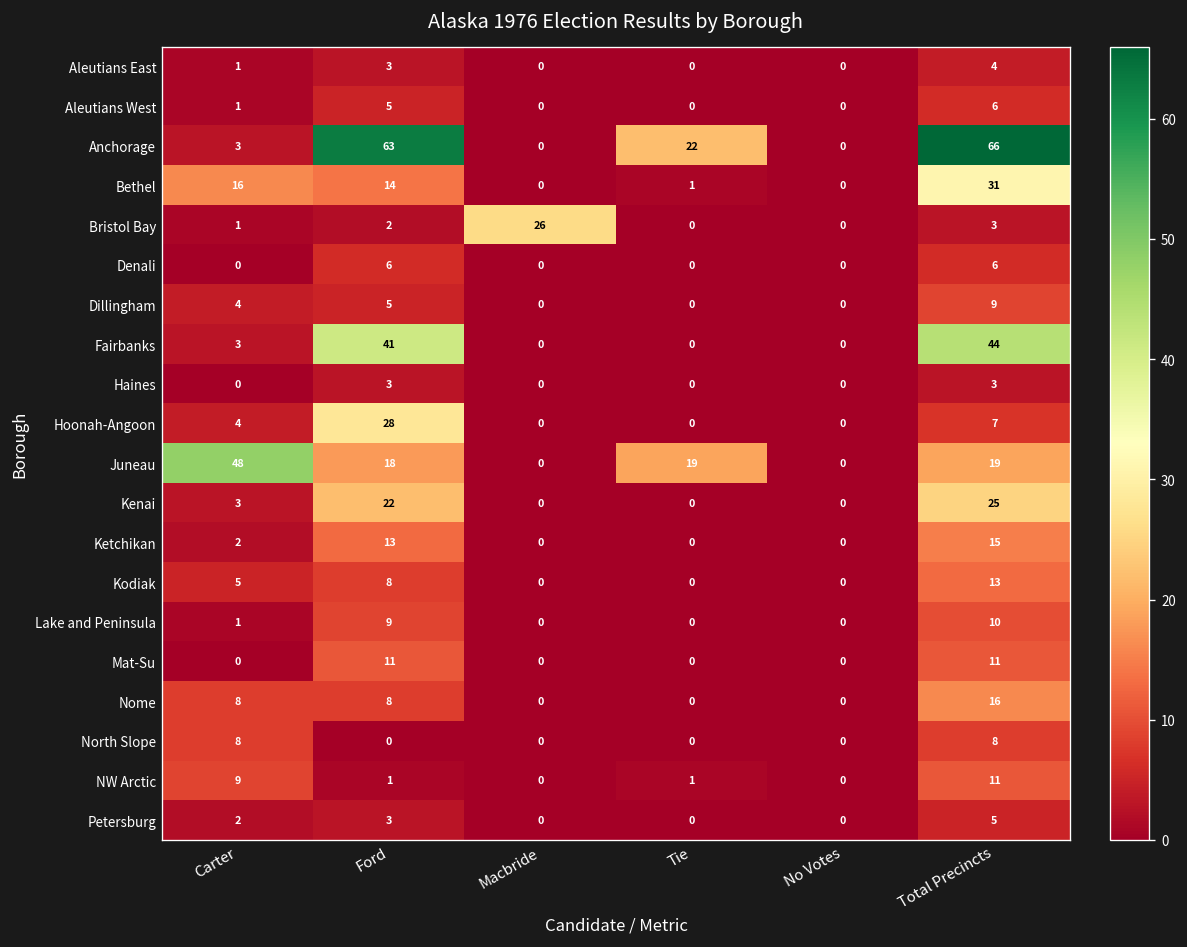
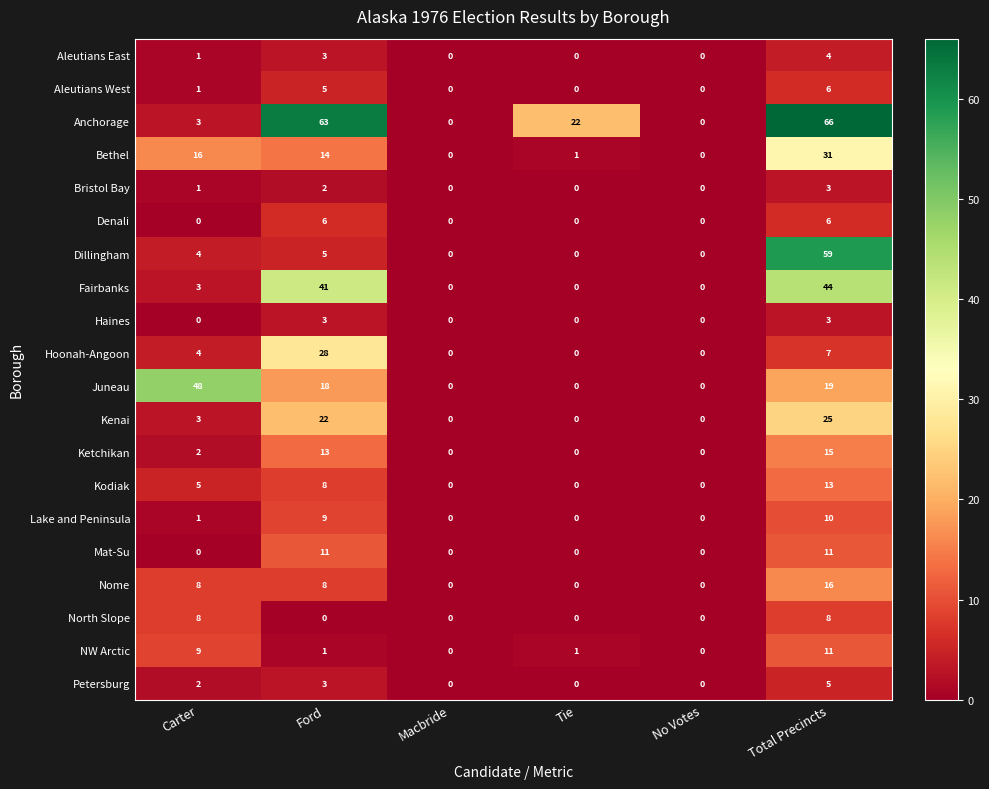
Bristol Bay, Macbride: 26 -> 0
Dillingham, Total Precincts: 9 -> 59
Juneau, Tie: 19 -> 0
